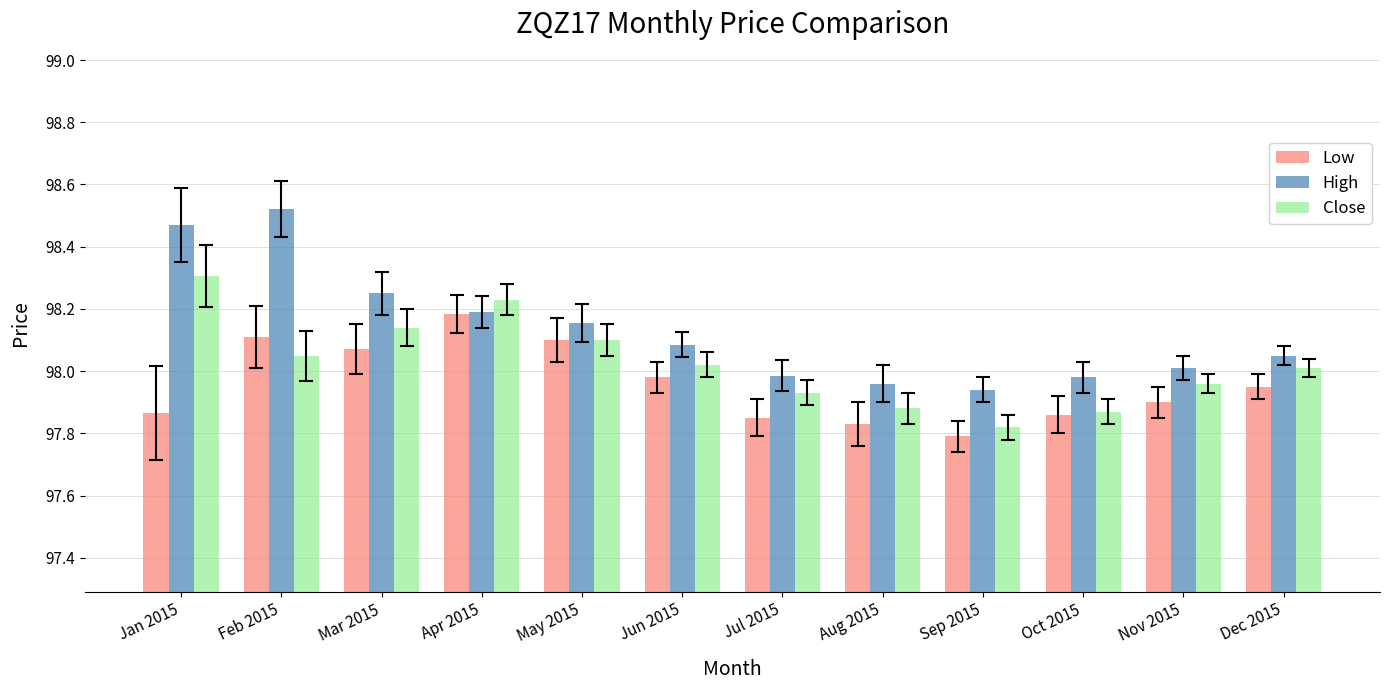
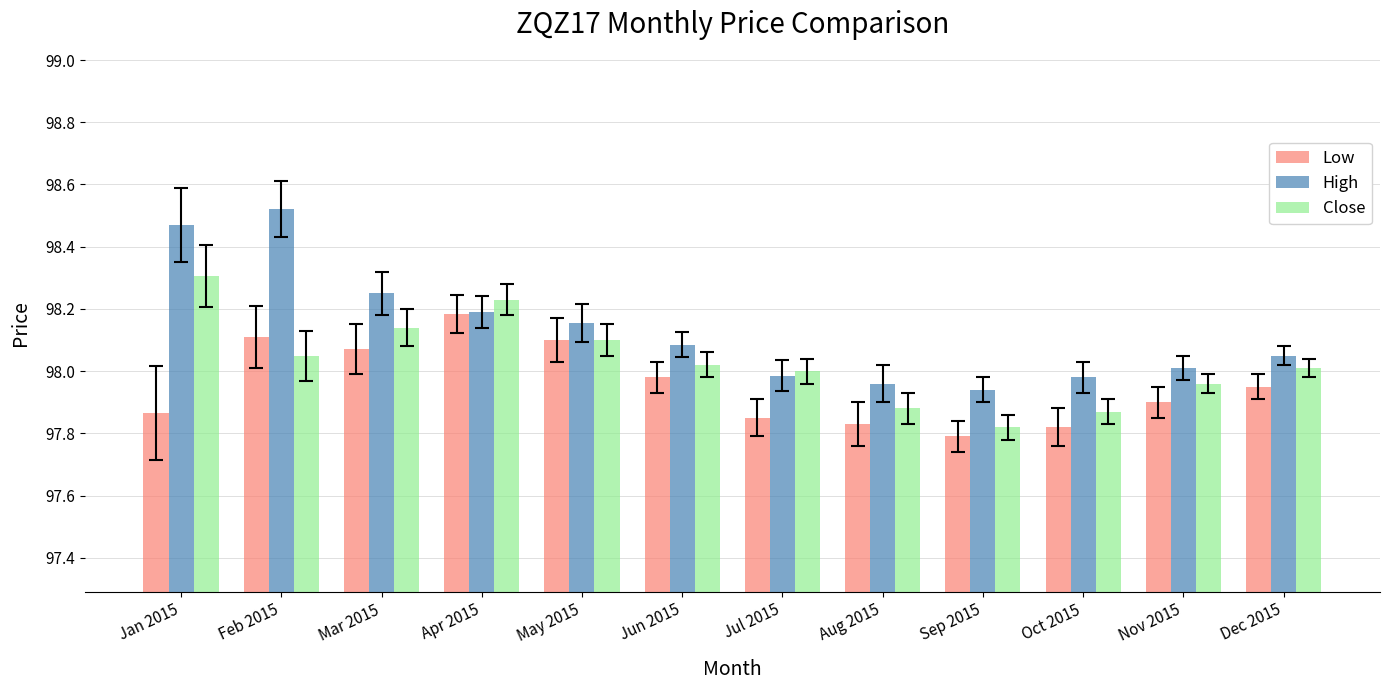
Close, Jul 2015: 97.93 -> 98.00
Low, Oct 2015: 97.86 -> 97.82
